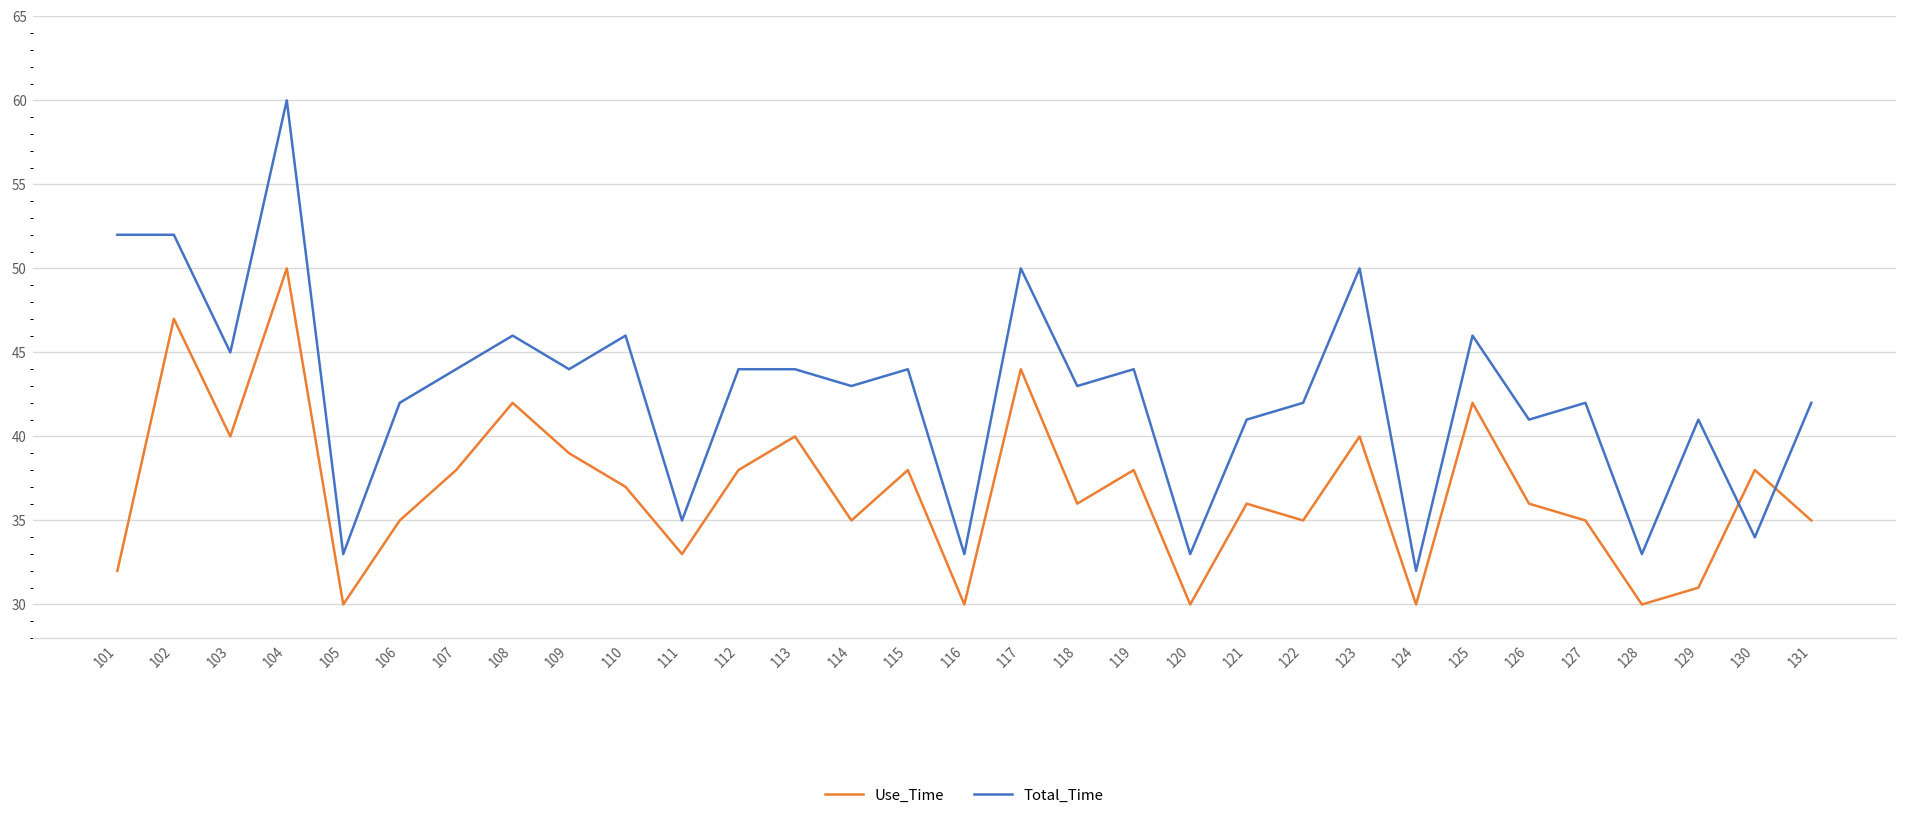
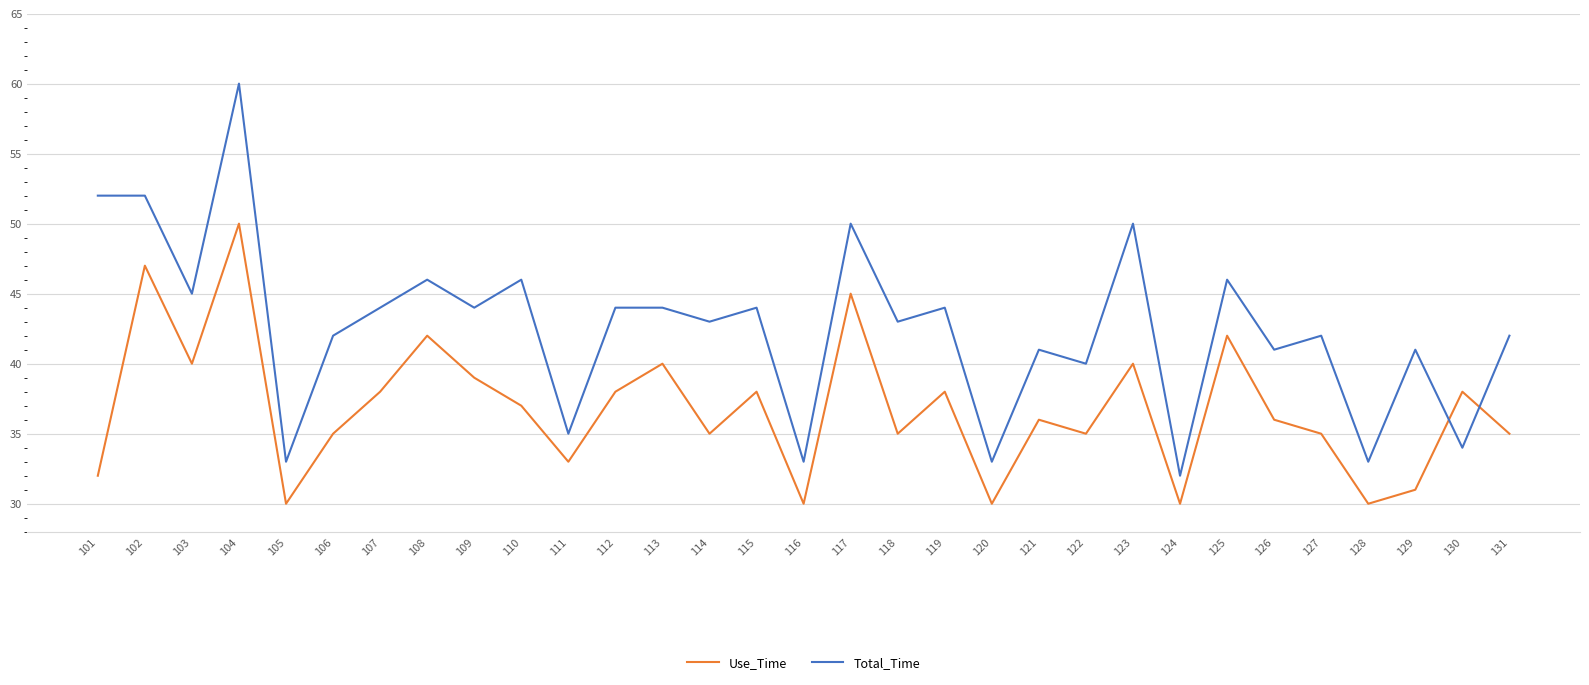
Use_Time, 117: 44 -> 45
Use_Time, 118: 36 -> 35
Total_Time, 122: 42 -> 40
